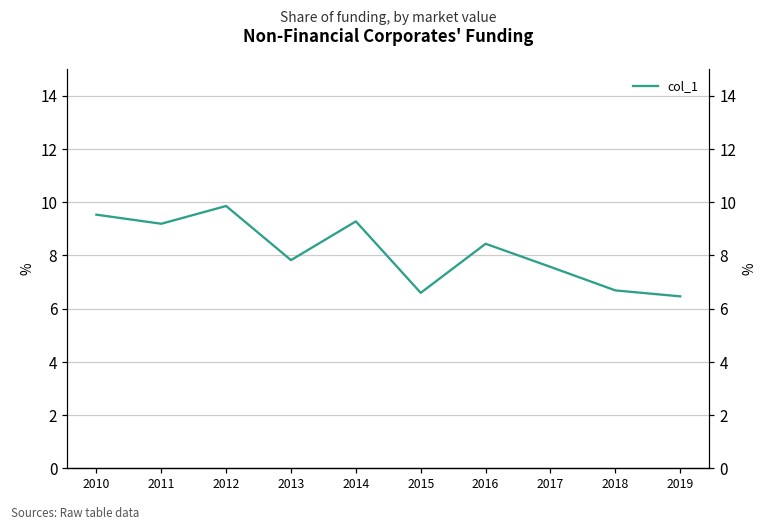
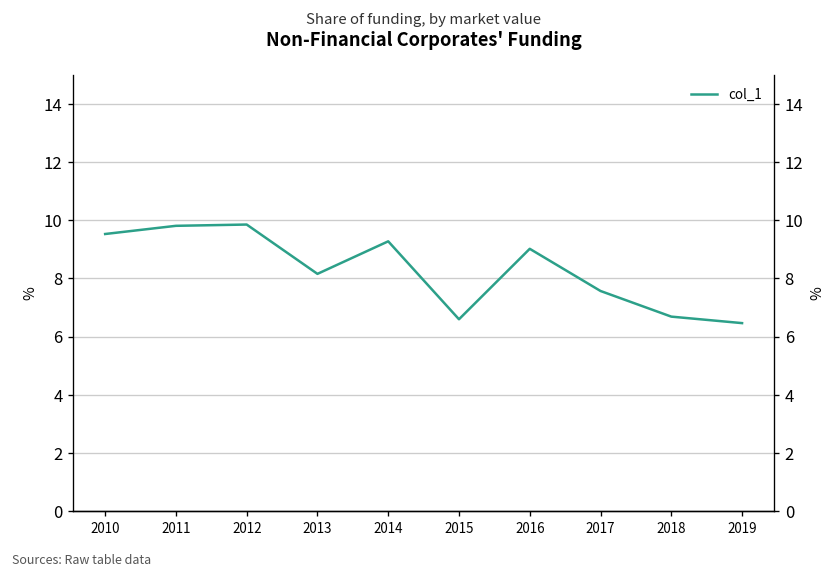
2011: 9.2 -> 9.8
2013: 7.8 -> 8.2
2016: 8.4 -> 9.0
